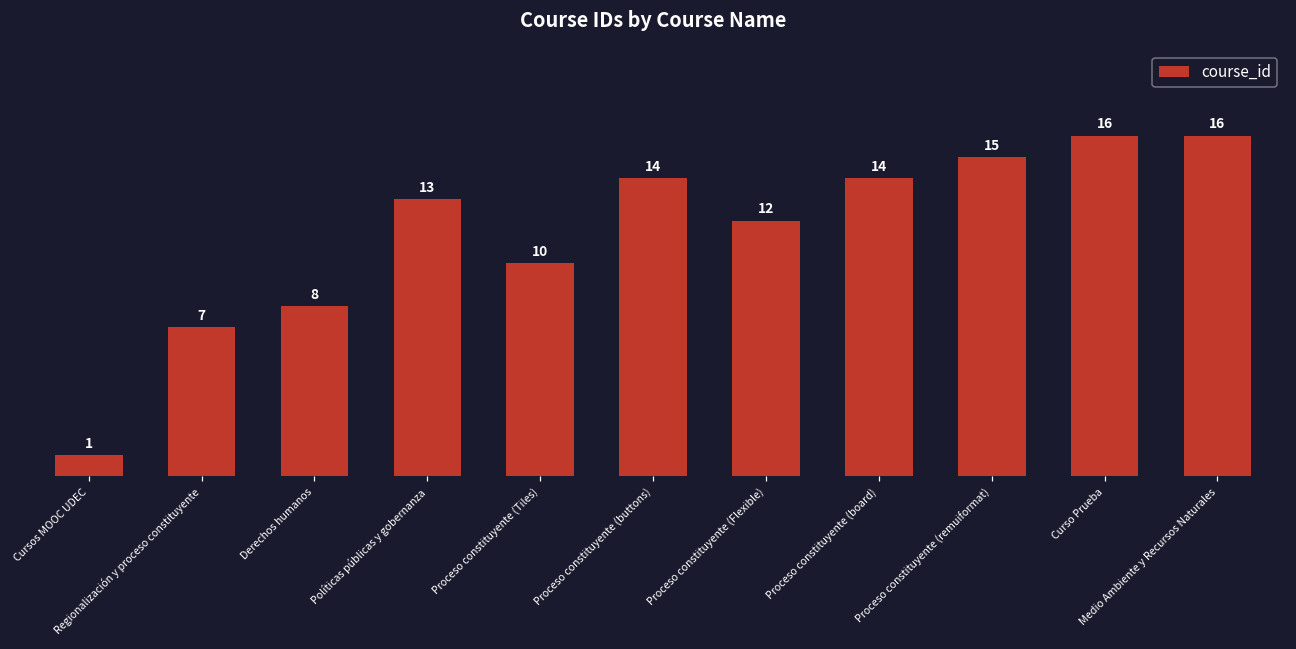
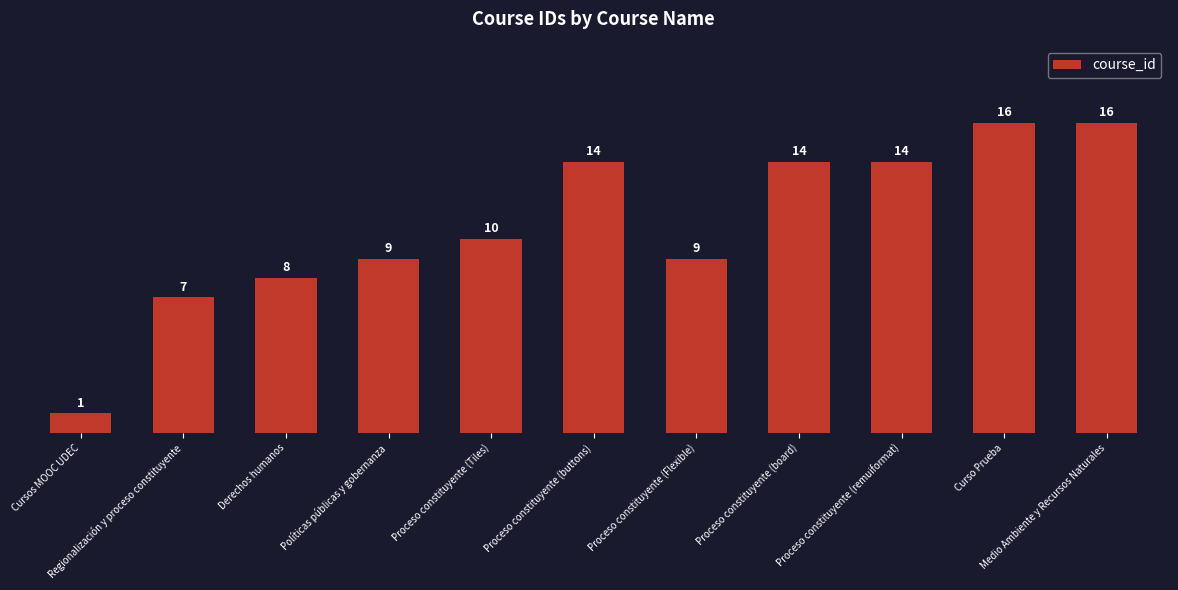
Políticas públicas y gobernanza: 13 -> 9
Proceso constituyente (Flexible): 12 -> 9
Proceso constituyente (remuiformat): 15 -> 14
